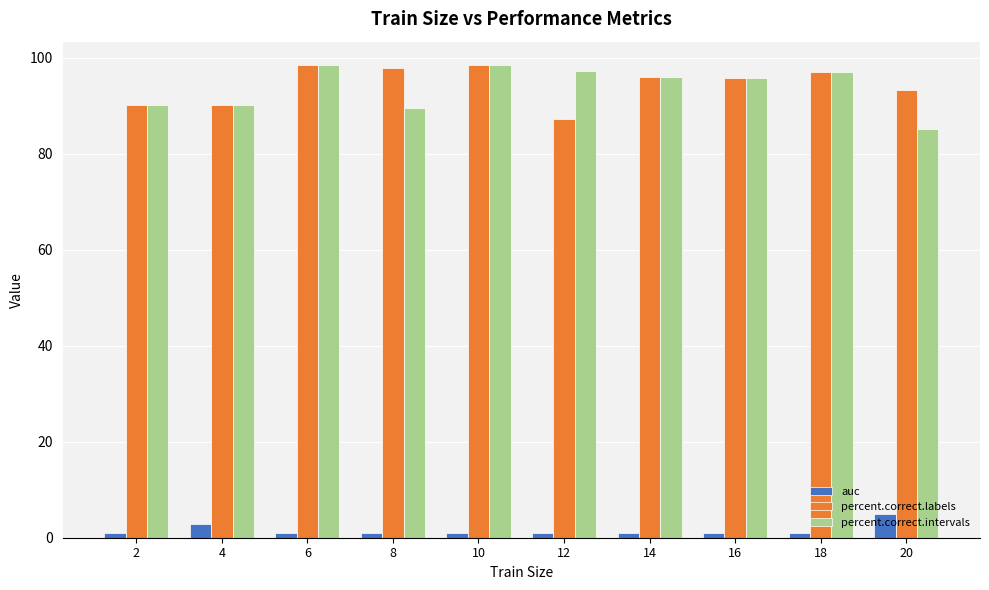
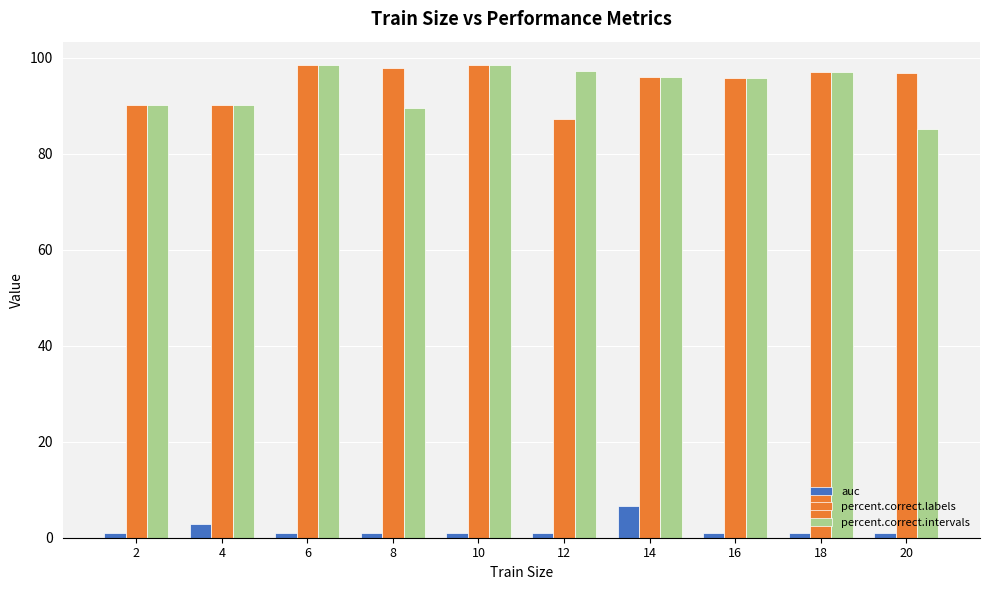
auc, 14: 1 -> 7
auc, 20: 5 -> 1
percent.correct.labels, 20: 93 -> 97
